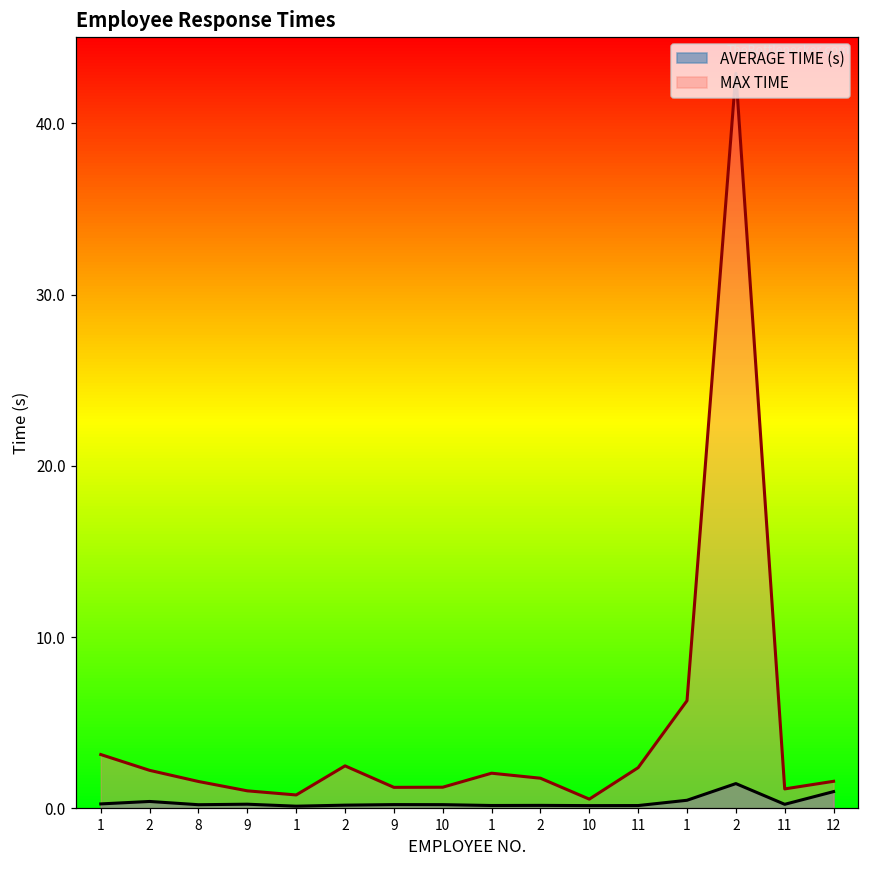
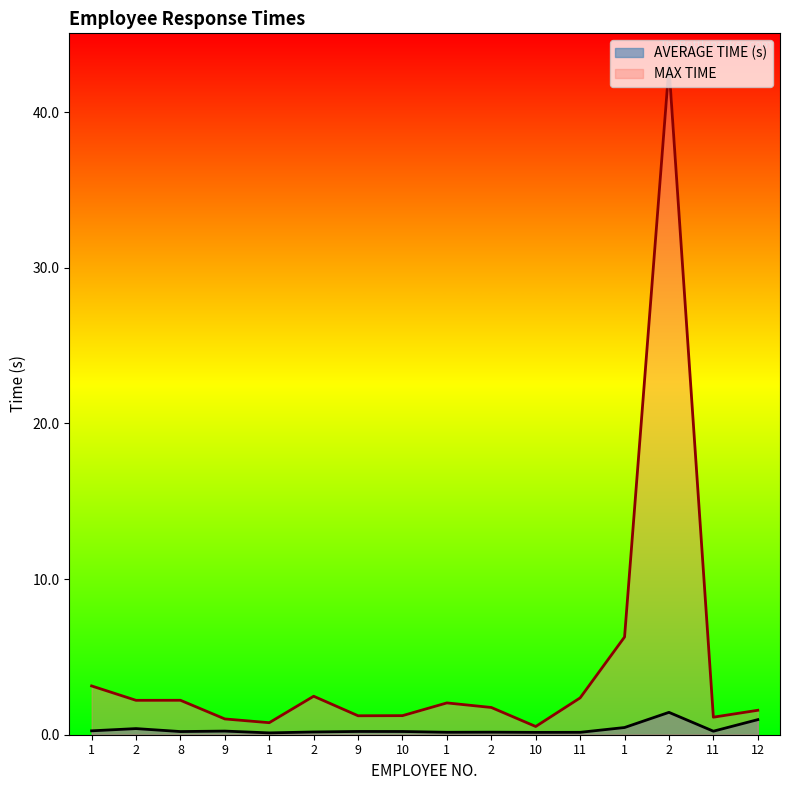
MAX TIME, 8: 1.6 -> 2.2
